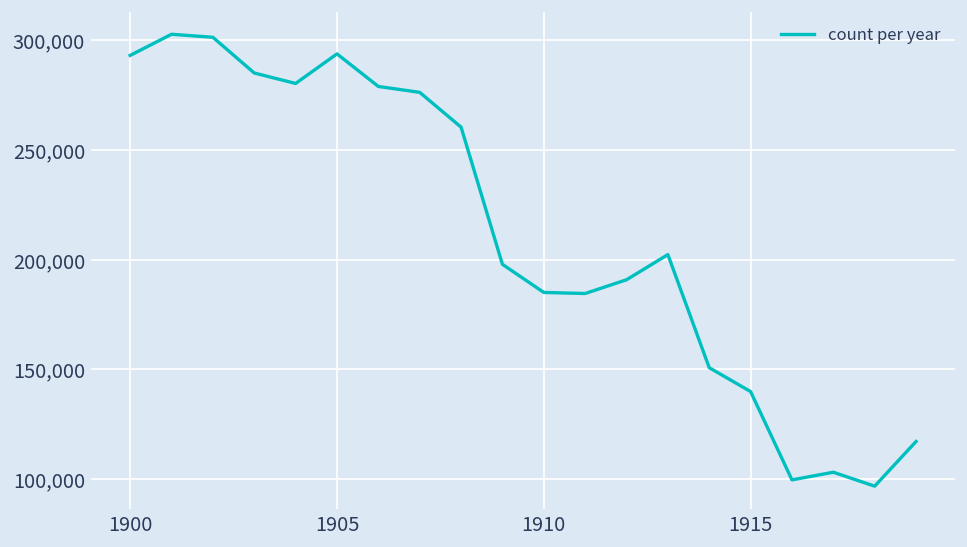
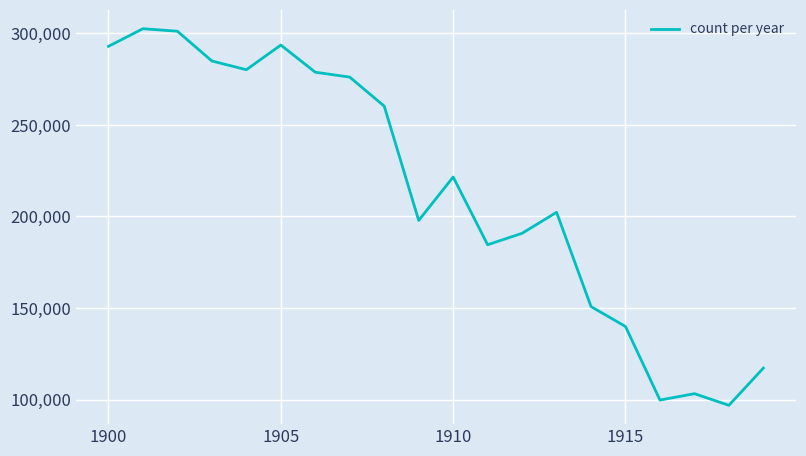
1910: 185,000 -> 222,000
